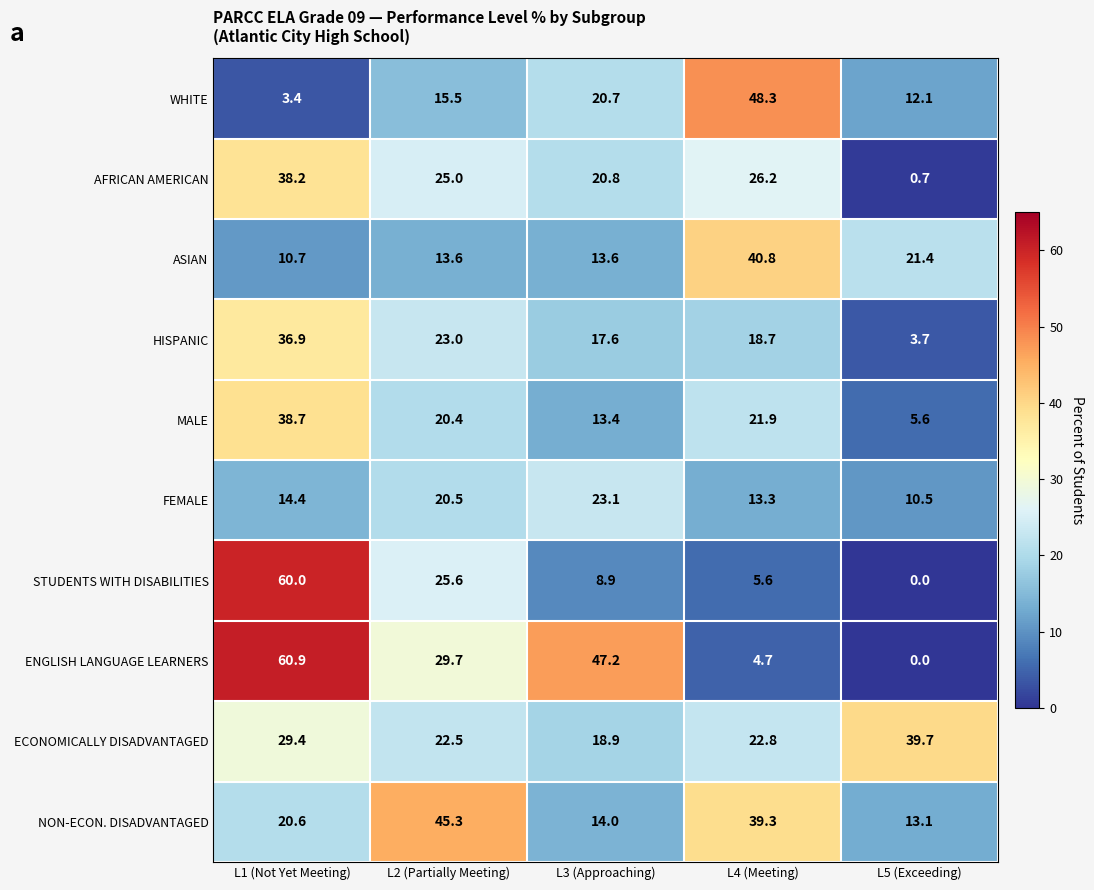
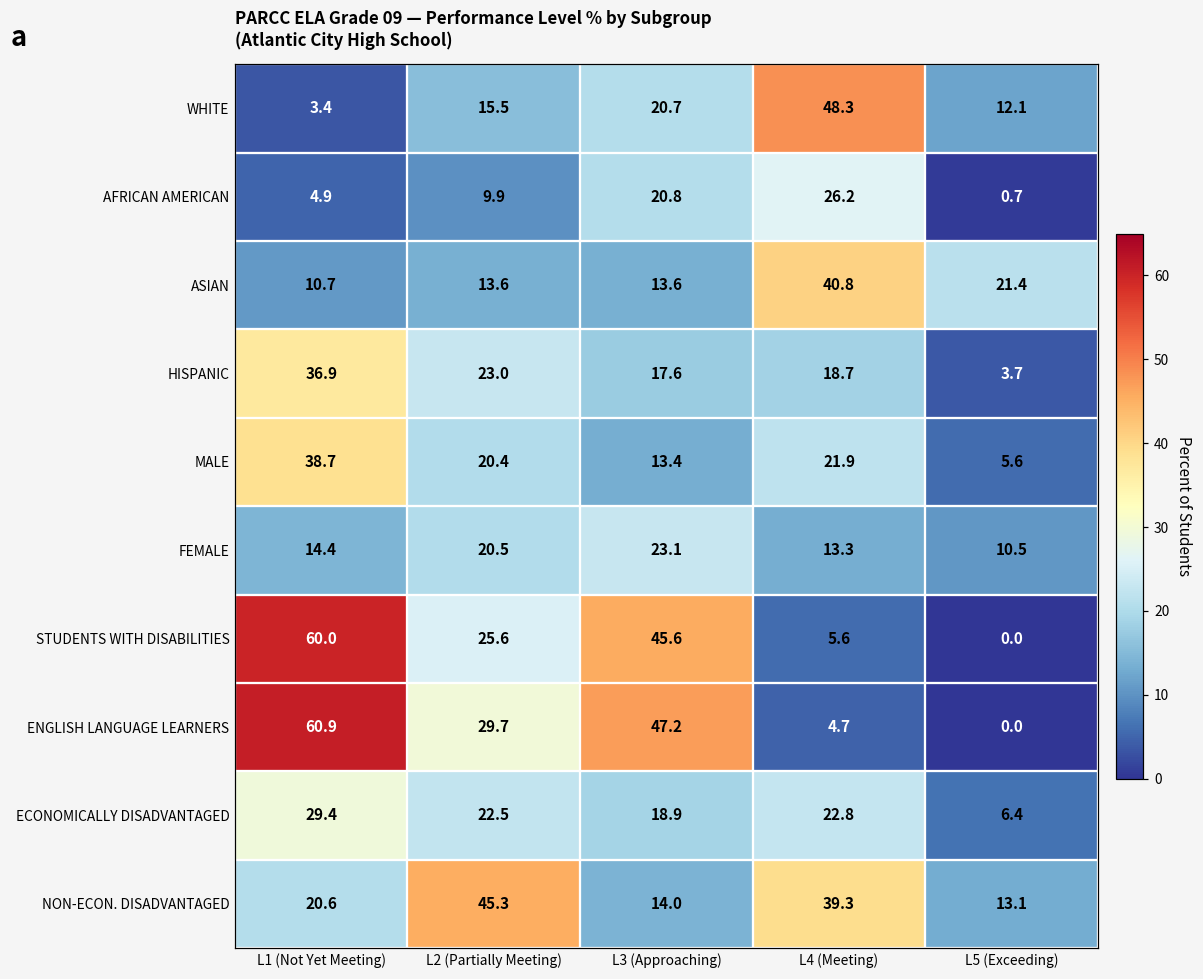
AFRICAN AMERICAN, L1 (Not Yet Meeting): 38.2 -> 4.9
AFRICAN AMERICAN, L2 (Partially Meeting): 25.0 -> 9.9
STUDENTS WITH DISABILITIES, L3 (Approaching): 8.9 -> 45.6
ECONOMICALLY DISADVANTAGED, L5 (Exceeding): 39.7 -> 6.4
